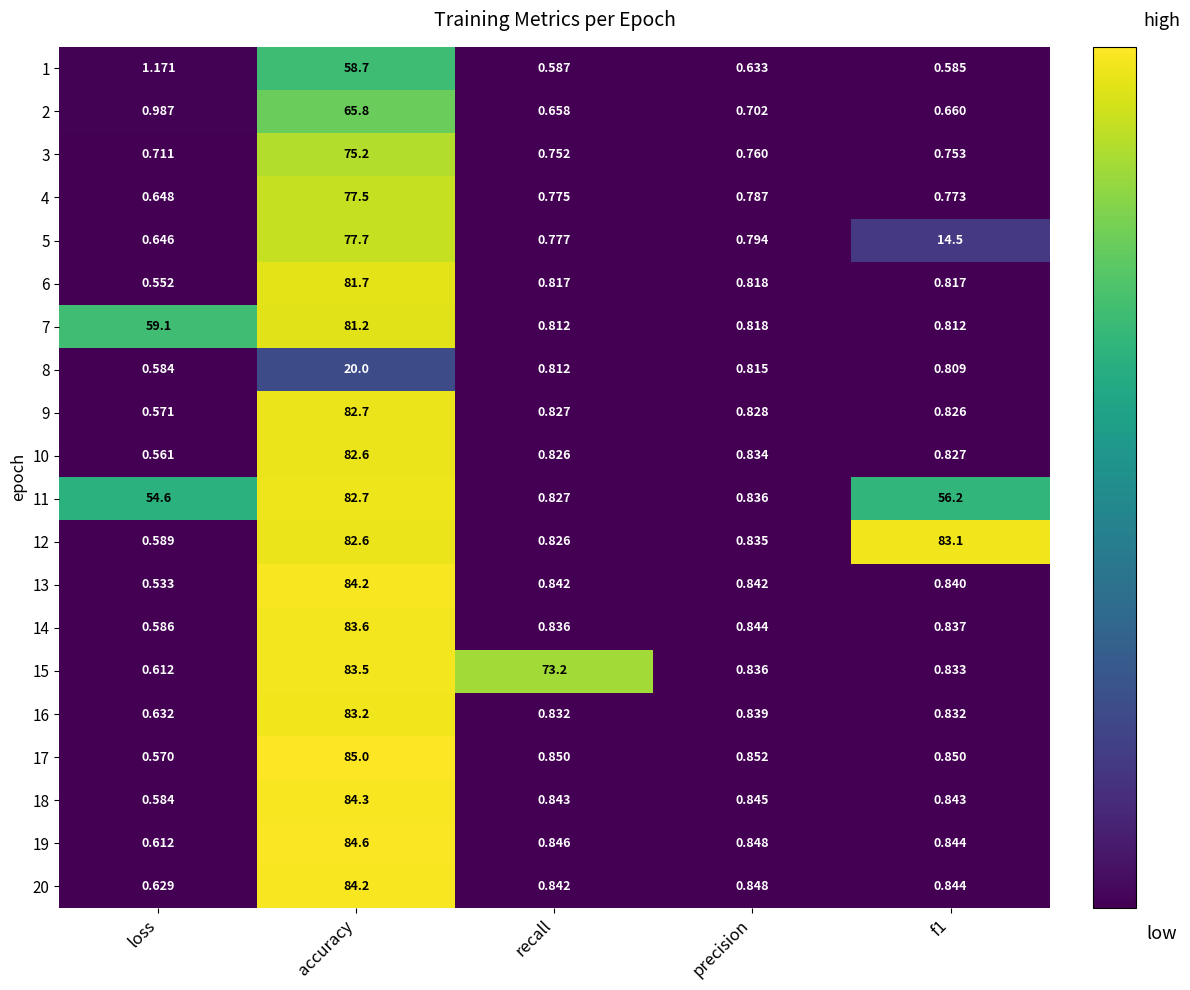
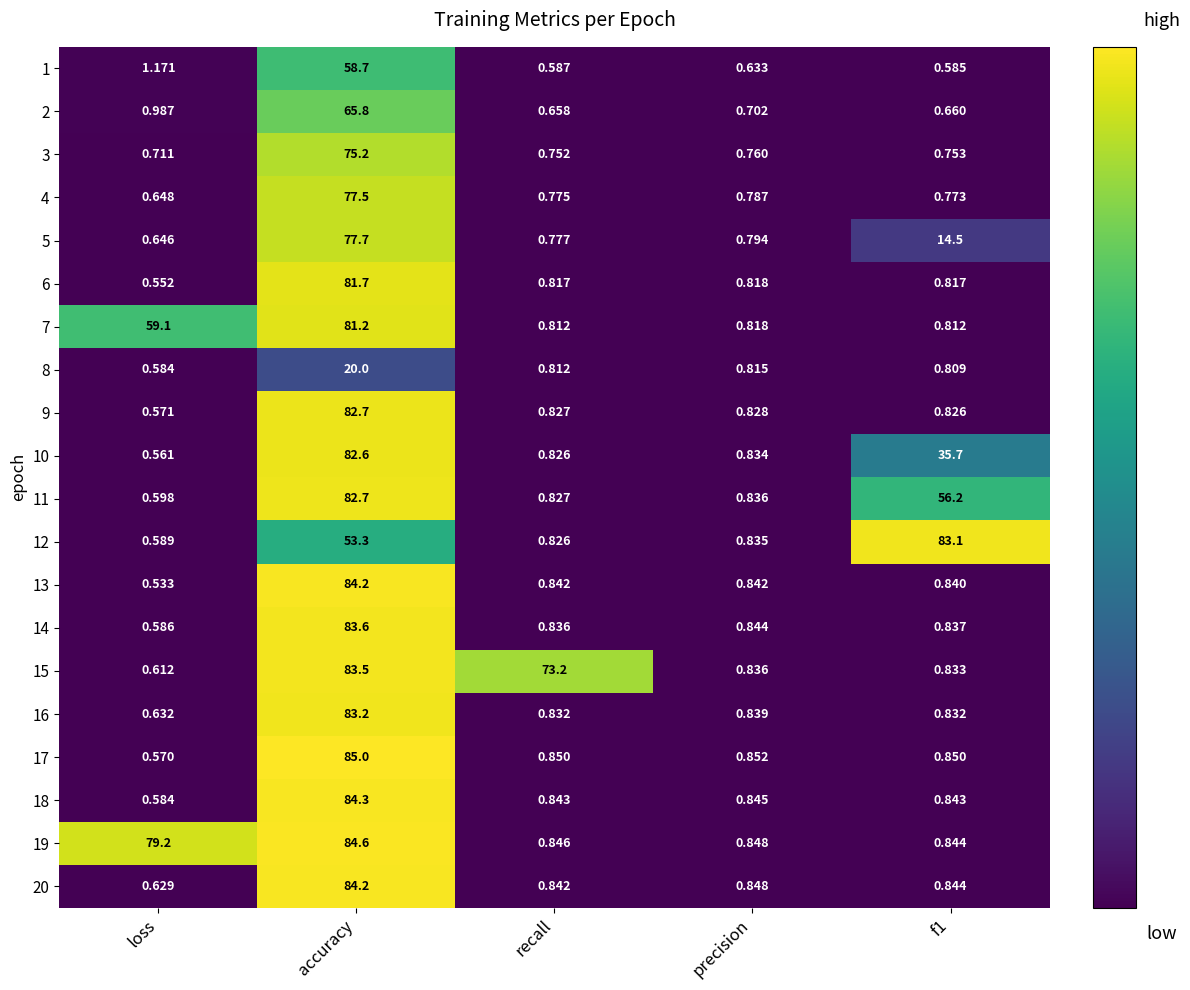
10, f1: 0.827 -> 35.7
11, loss: 54.6 -> 0.598
12, accuracy: 82.6 -> 53.3
19, loss: 0.612 -> 79.2
